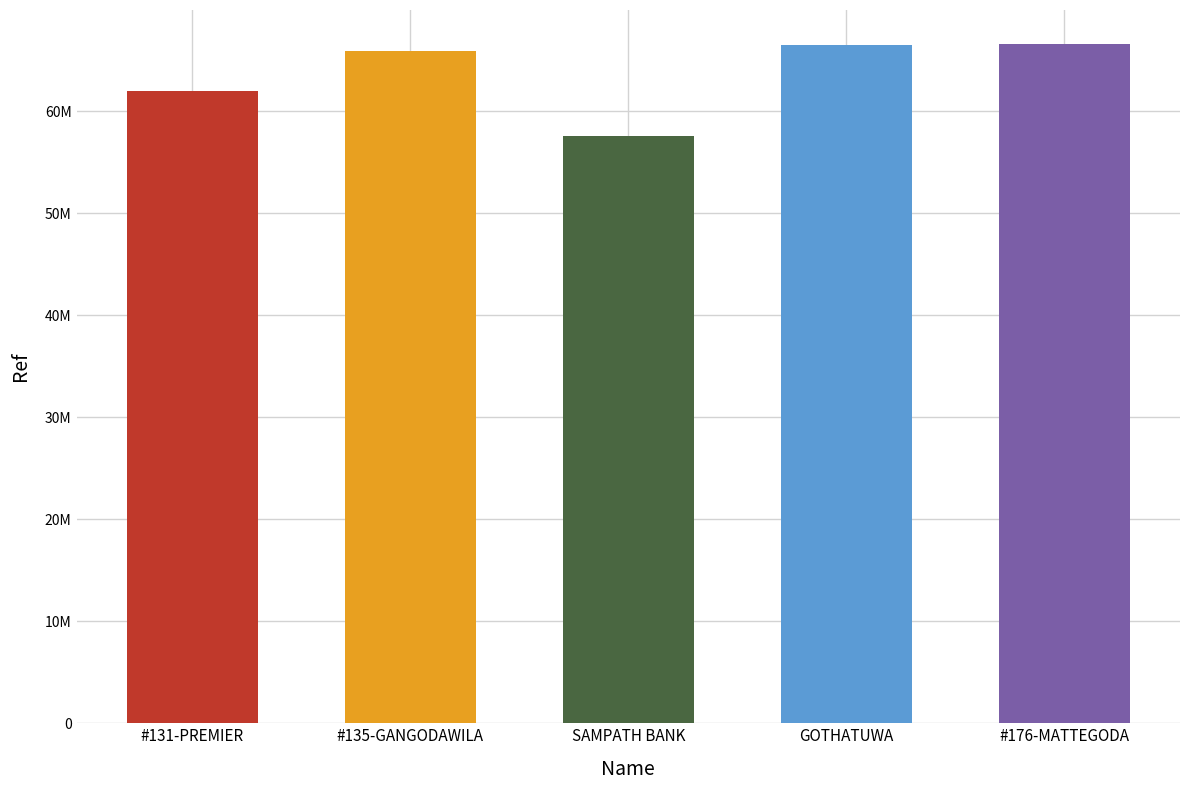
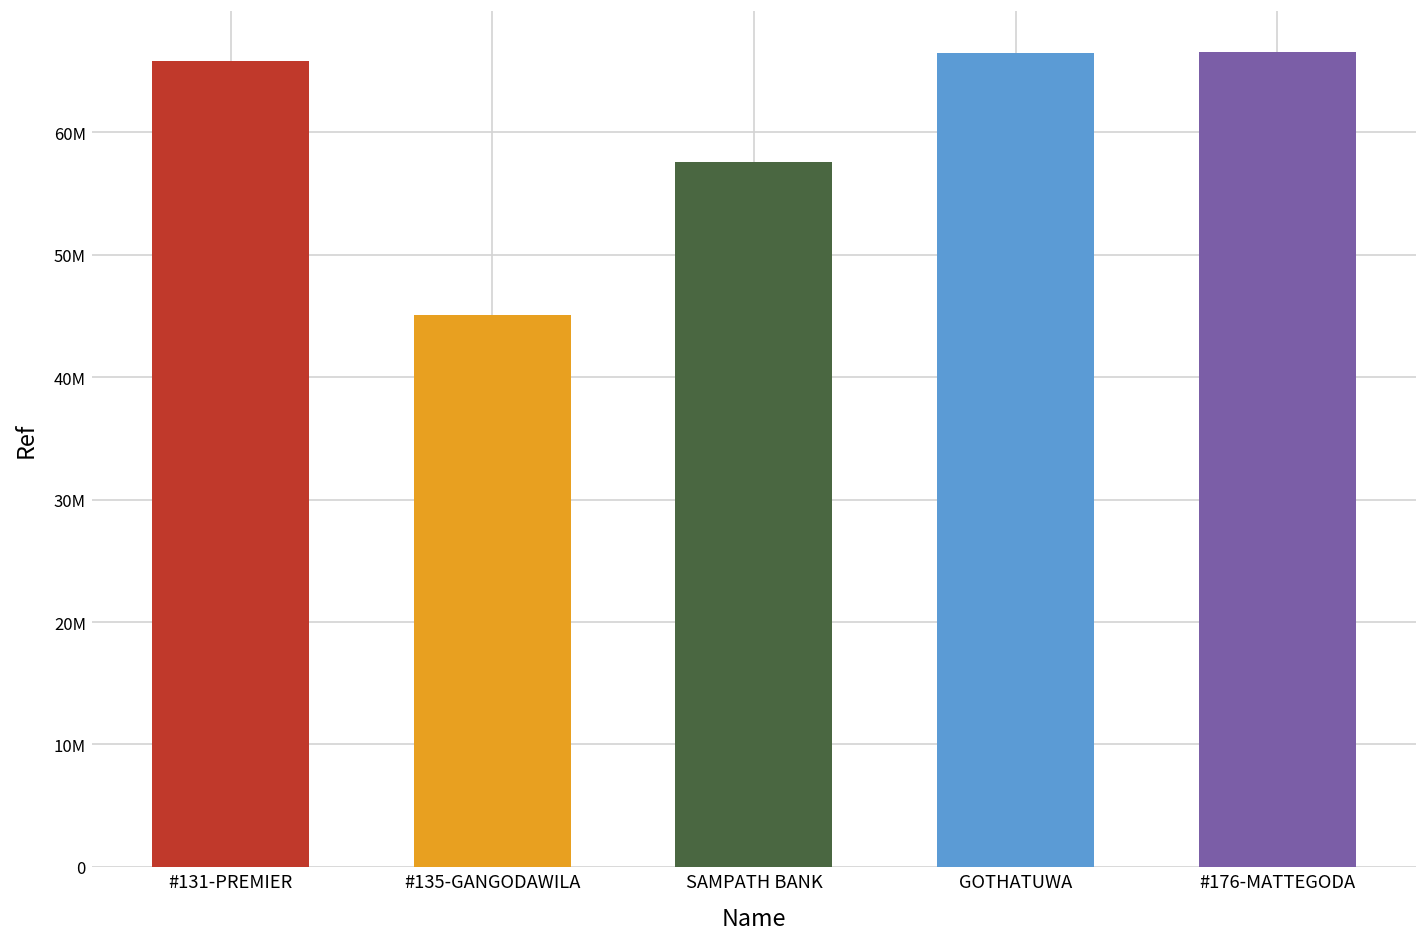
#131-PREMIER: 62000000 -> 65900000
#135-GANGODAWILA: 65900000 -> 45100000
